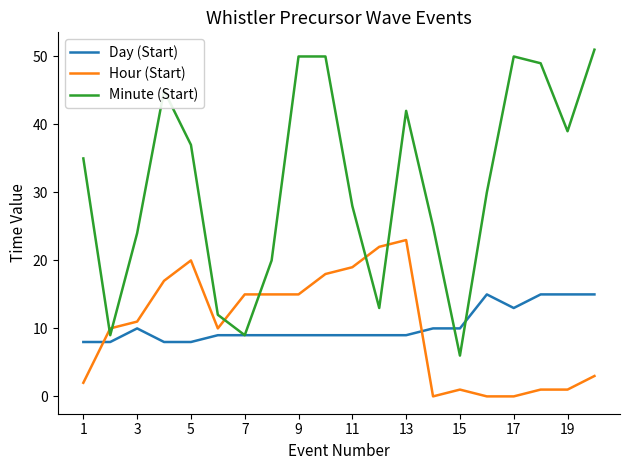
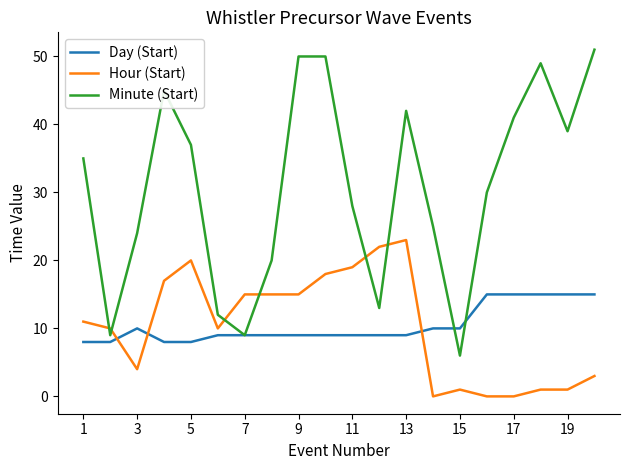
Hour (Start), 1: 2 -> 11
Hour (Start), 3: 11 -> 4
Day (Start), 17: 13 -> 15
Minute (Start), 17: 50 -> 41
